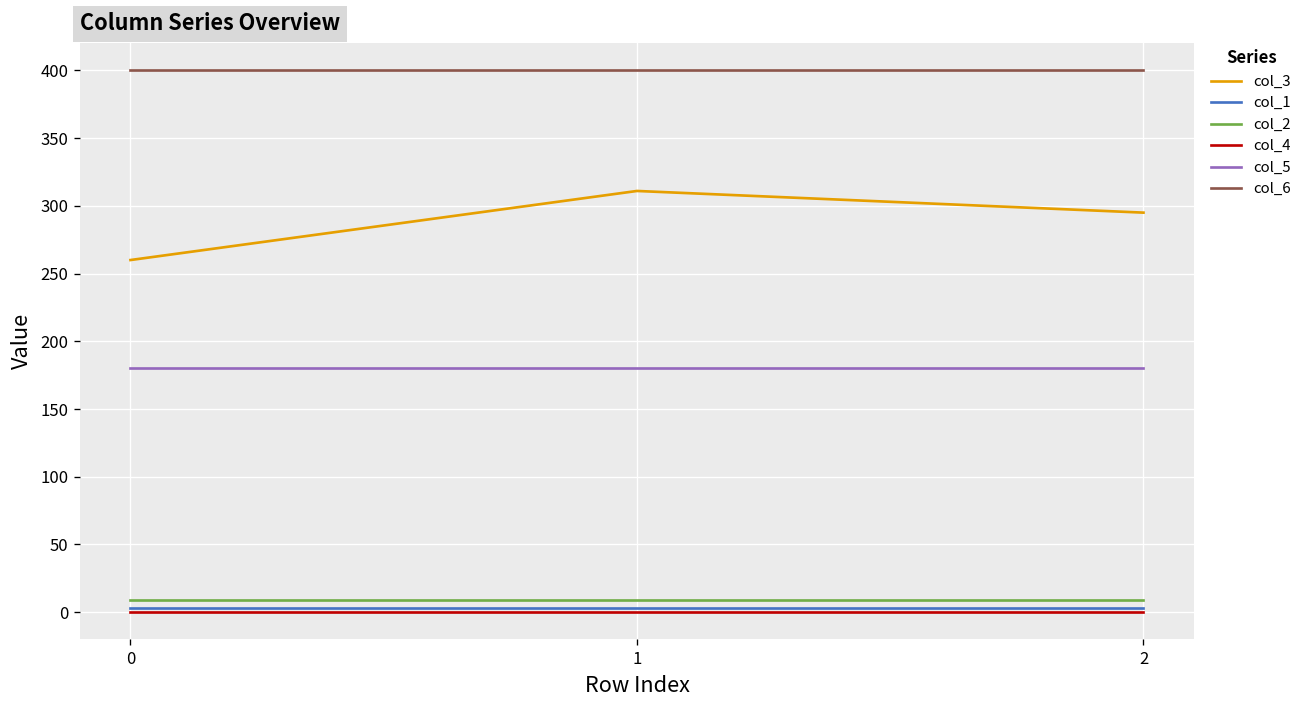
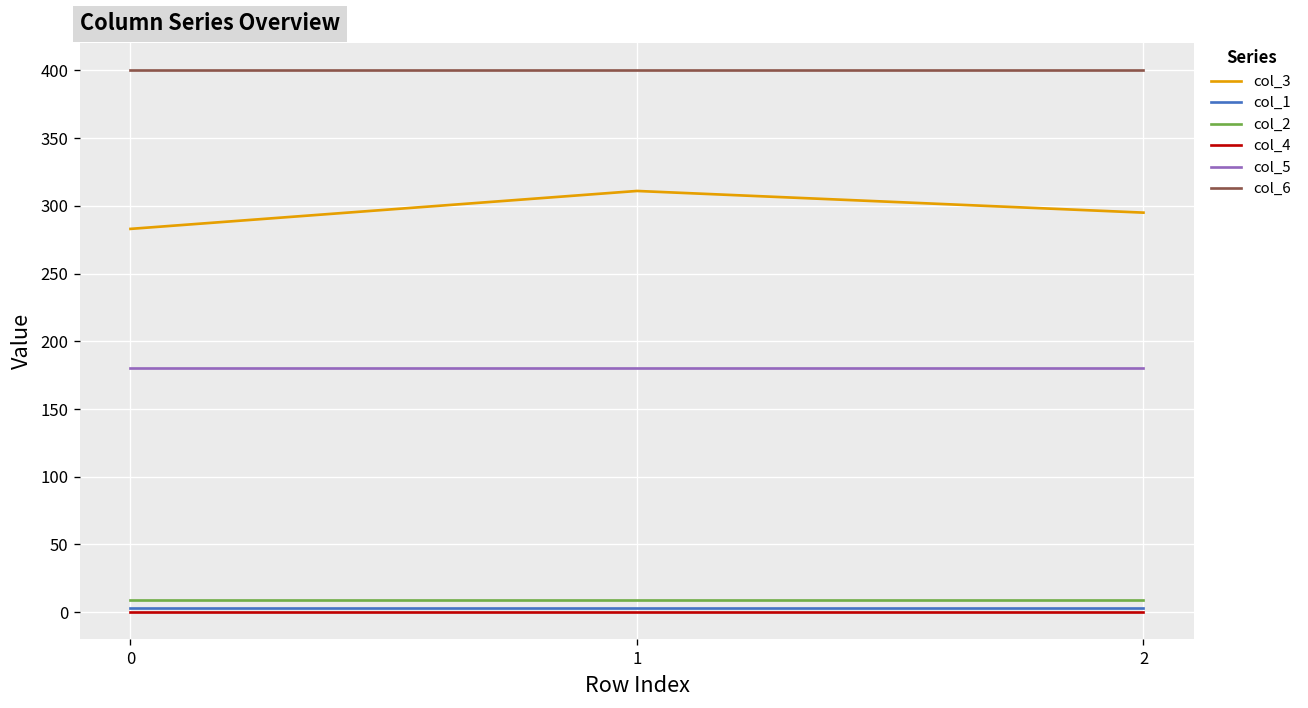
col_3, 0: 260 -> 283
